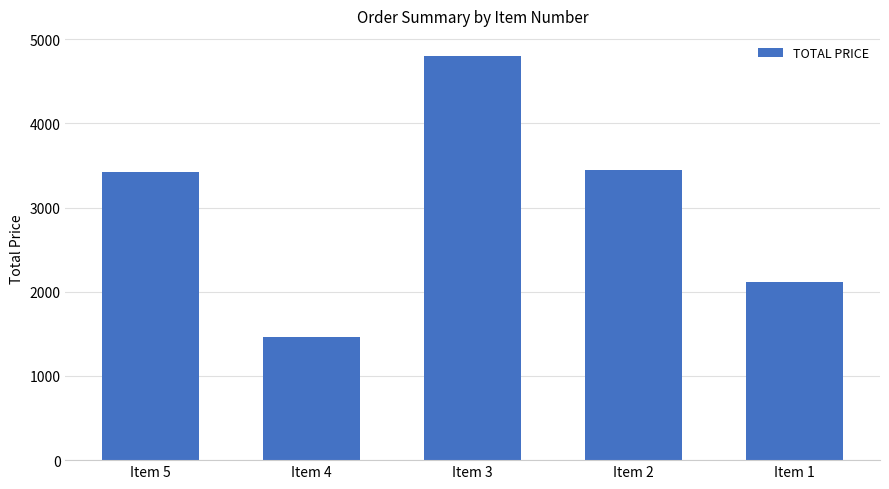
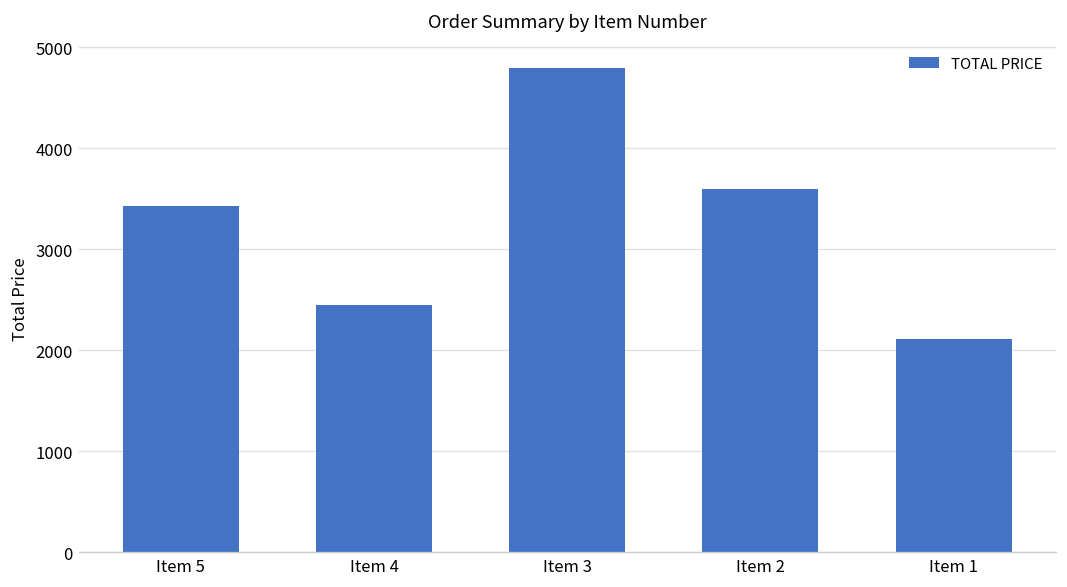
Item 4: 1500 -> 2500
Item 2: 3400 -> 3600
